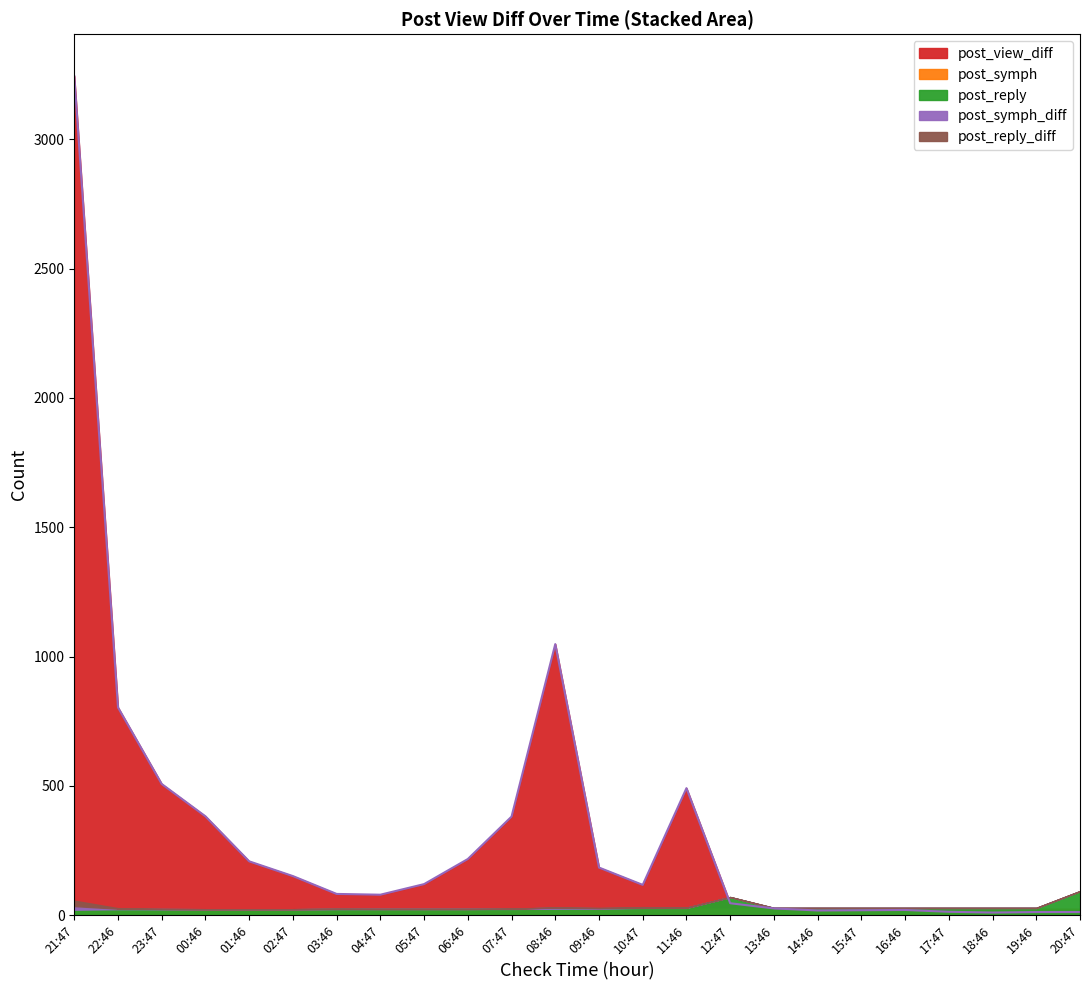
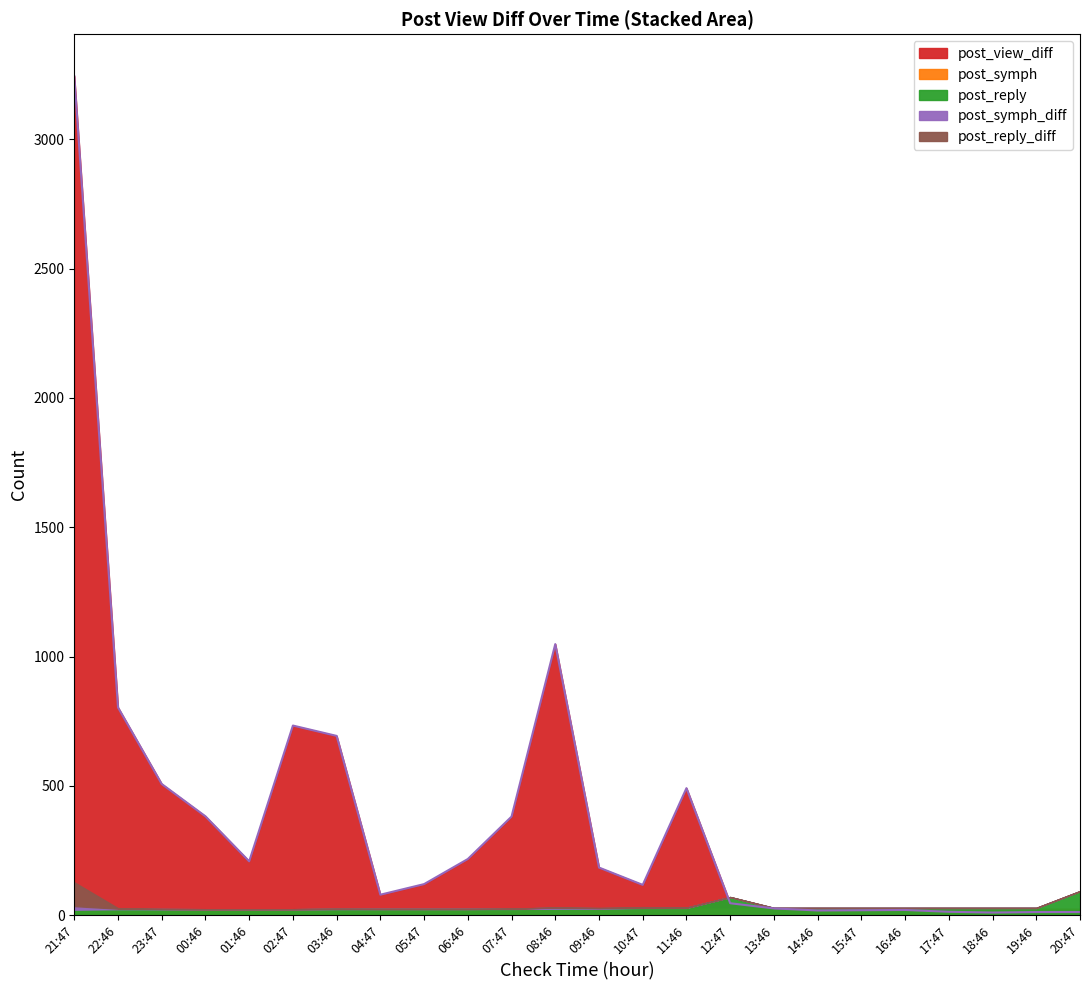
post_reply_diff, 21:47: 20 -> 90
post_view_diff, 02:47: 150 -> 730
post_view_diff, 03:46: 80 -> 690
